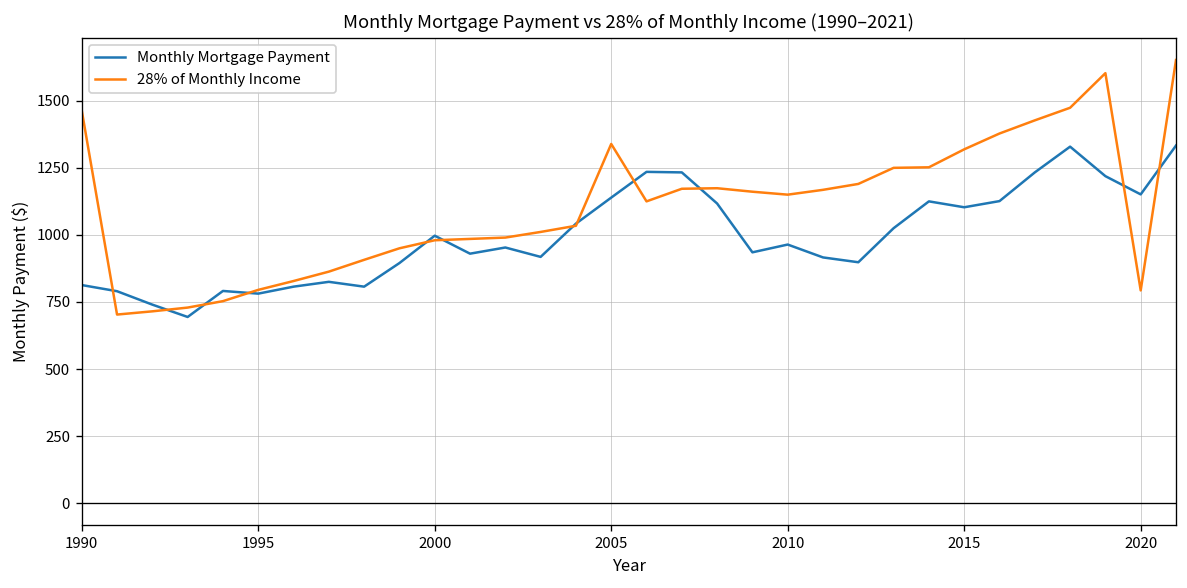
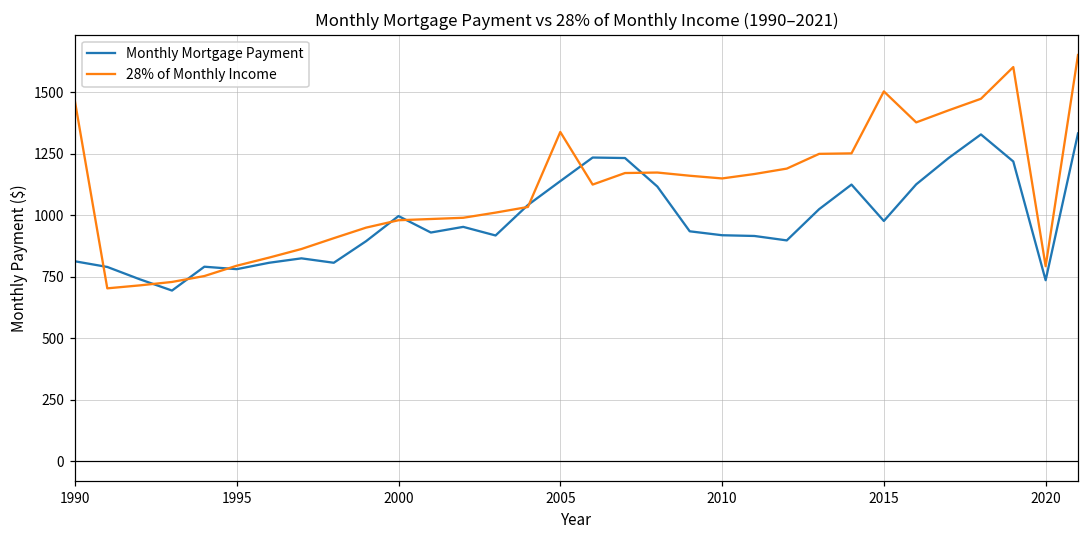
Monthly Mortgage Payment, 2010: 960 -> 920
Monthly Mortgage Payment, 2015: 1100 -> 980
28% of Monthly Income, 2015: 1320 -> 1500
Monthly Mortgage Payment, 2020: 1150 -> 740
